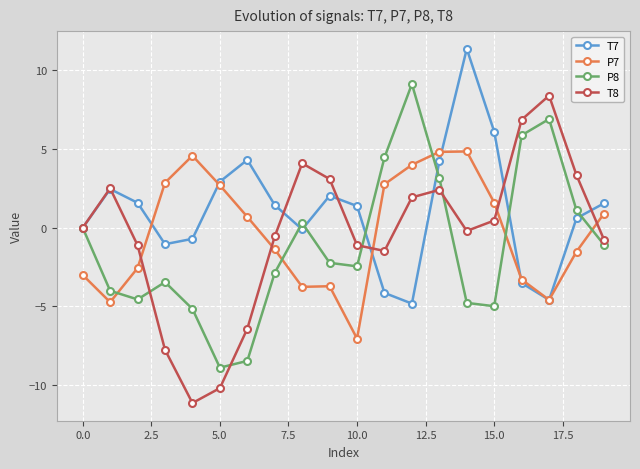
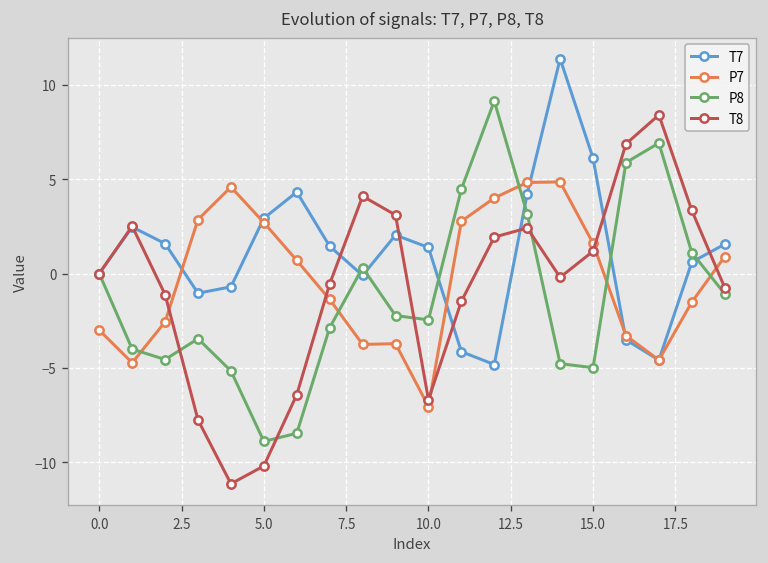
T8, 10.0: -1.1 -> -6.7
T8, 15.0: 0.5 -> 1.2
